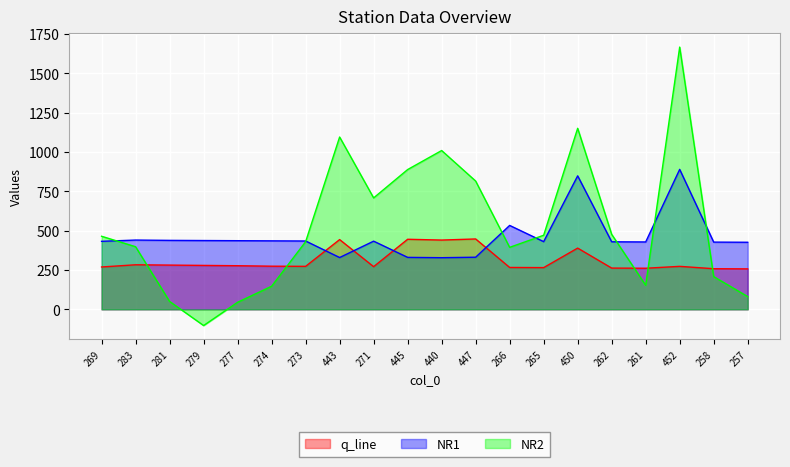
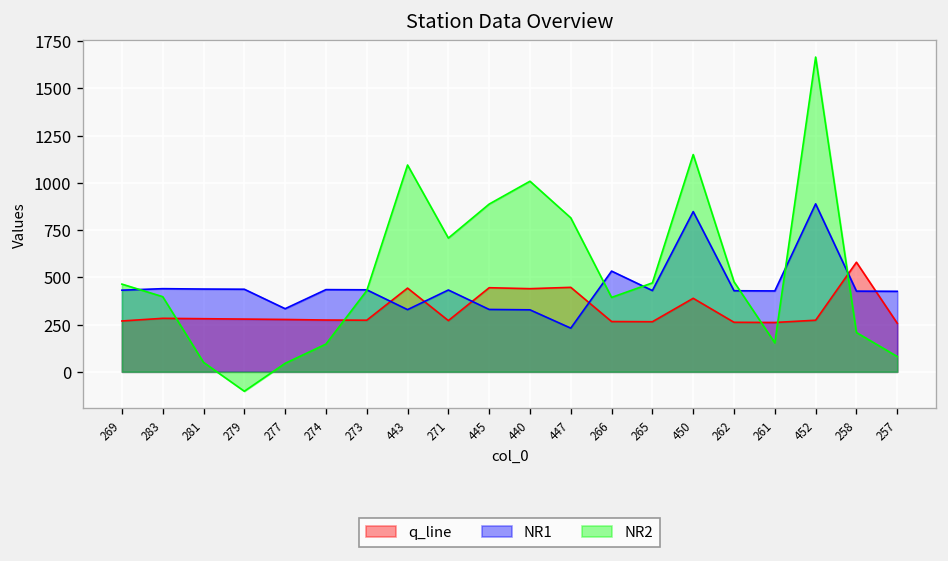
NR1, 277: 440 -> 330
NR1, 447: 330 -> 230
q_line, 258: 260 -> 580
